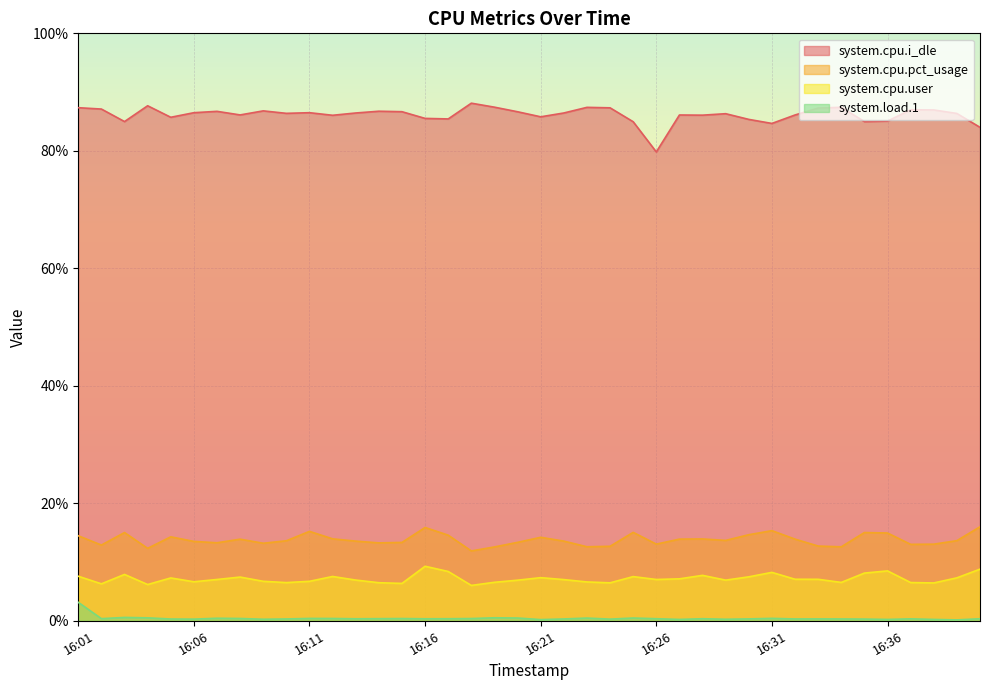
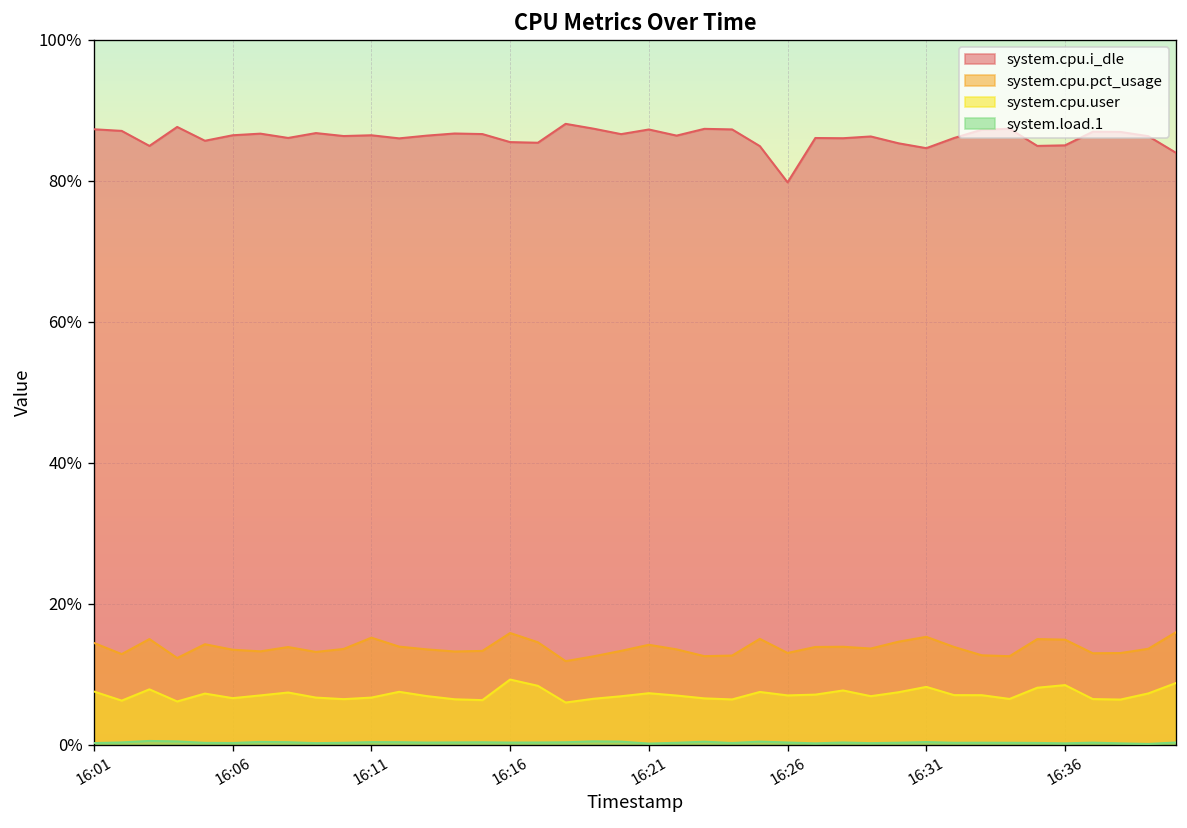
system.load.1, 16:01: 3% -> 0%
system.cpu.i_dle, 16:21: 86% -> 87%
